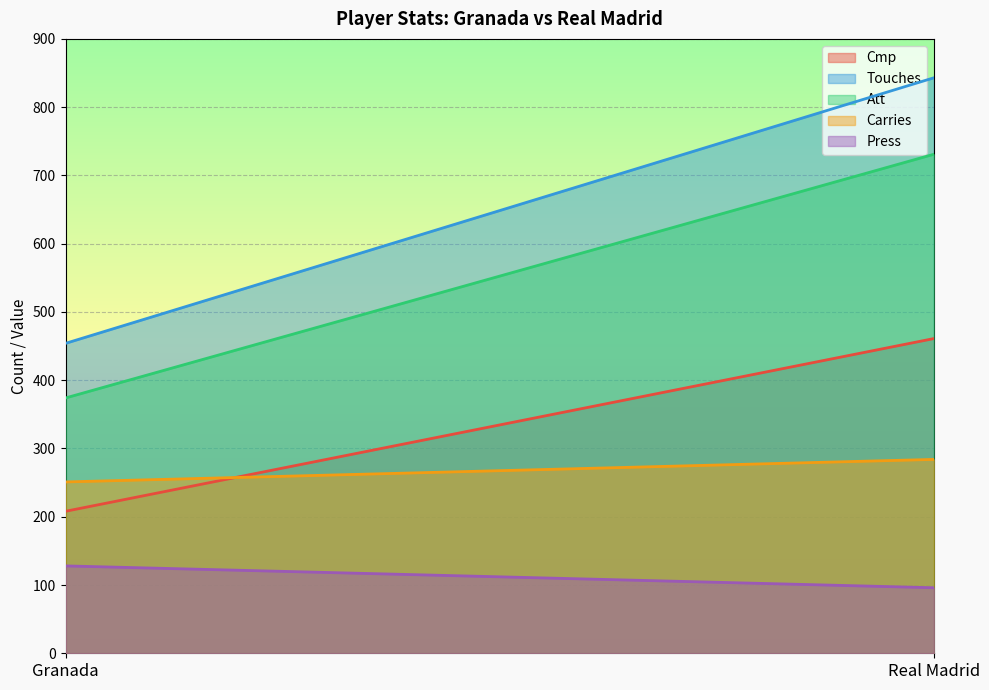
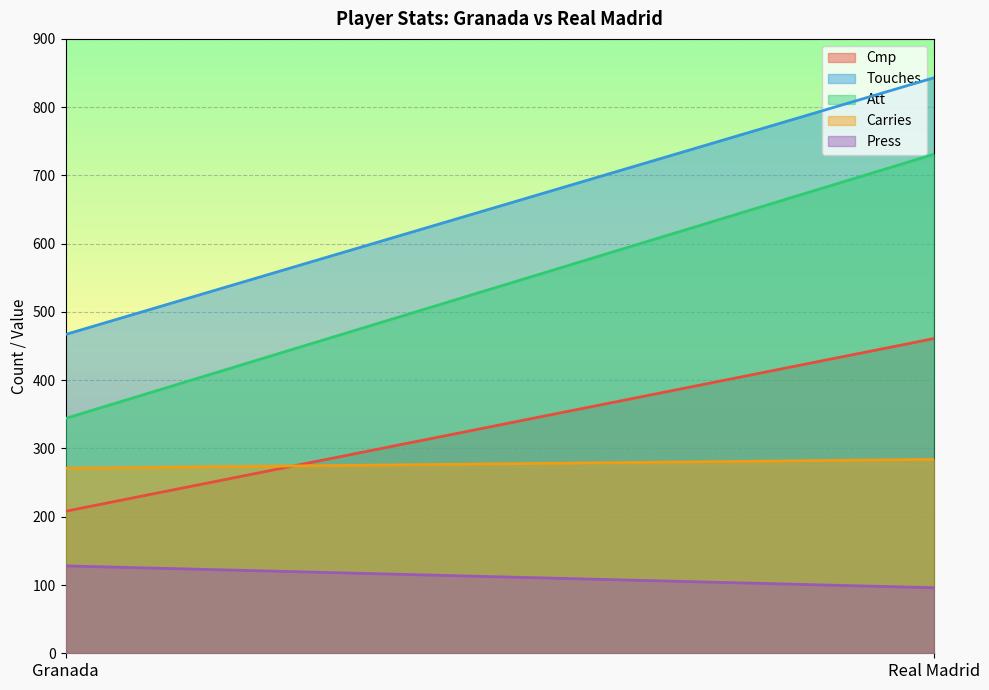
Touches, Granada: 450 -> 470
Att, Granada: 370 -> 340
Carries, Granada: 250 -> 270
